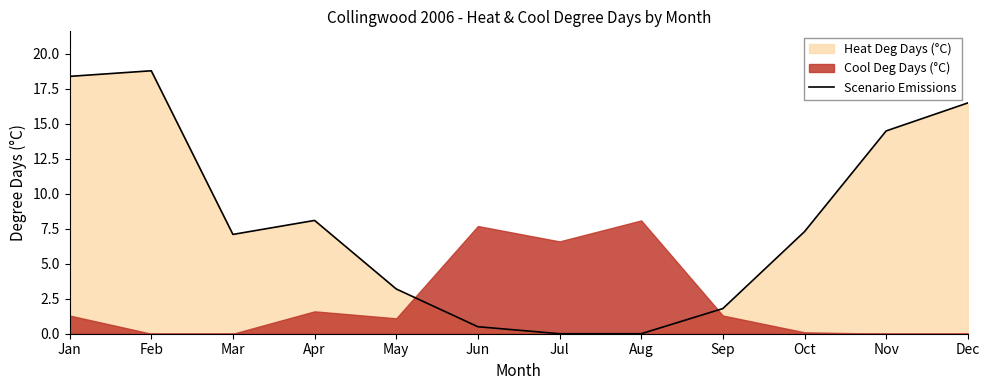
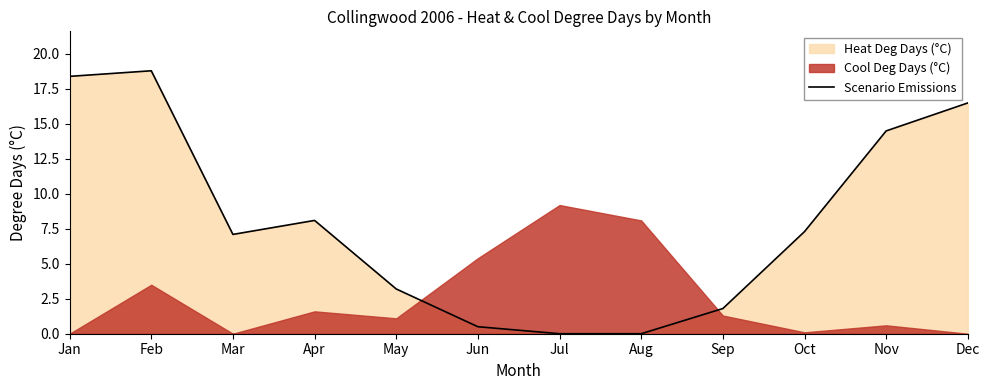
Cool Deg Days (°C), Jan: 1.3 -> 0.0
Cool Deg Days (°C), Feb: 0.0 -> 3.5
Cool Deg Days (°C), Jun: 7.7 -> 5.4
Cool Deg Days (°C), Jul: 6.6 -> 9.2
Cool Deg Days (°C), Nov: 0.0 -> 0.6
